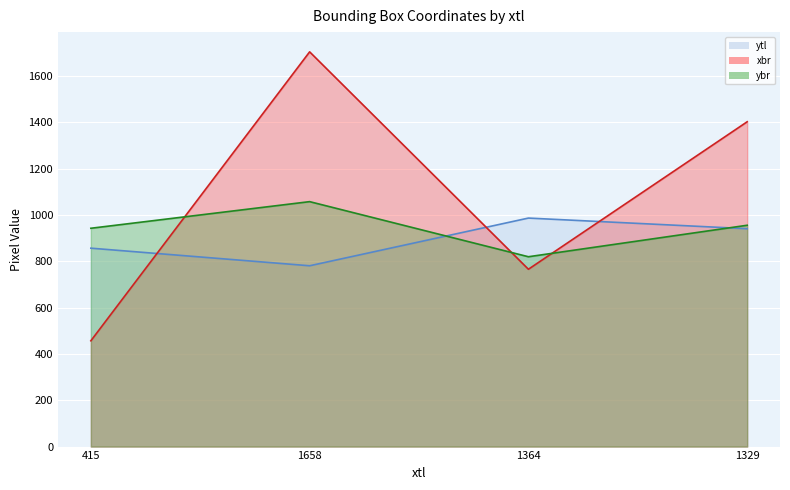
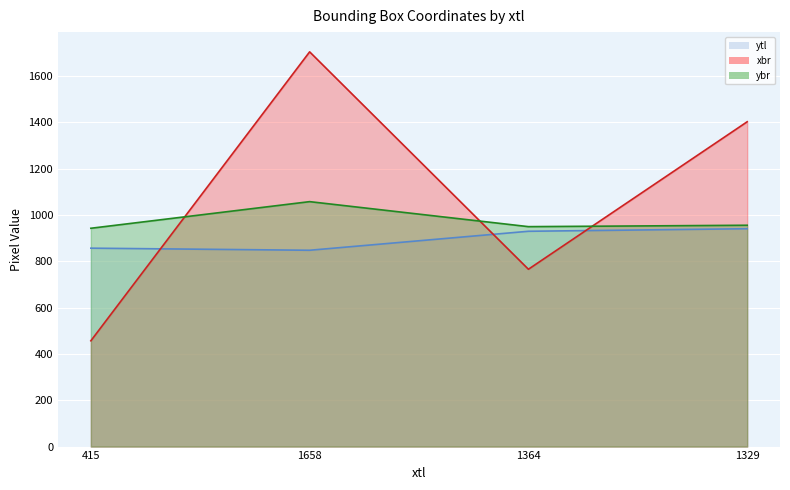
ytl, 1658: 780 -> 850
ytl, 1364: 990 -> 930
ybr, 1364: 820 -> 950
